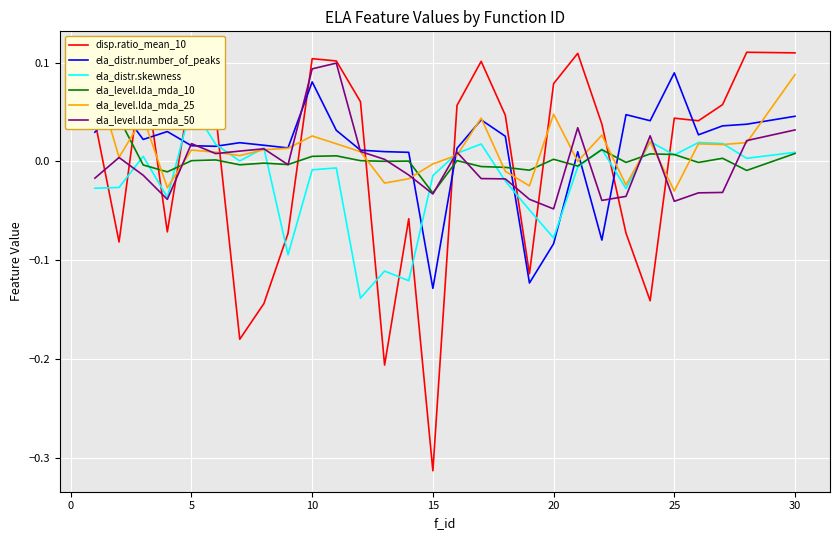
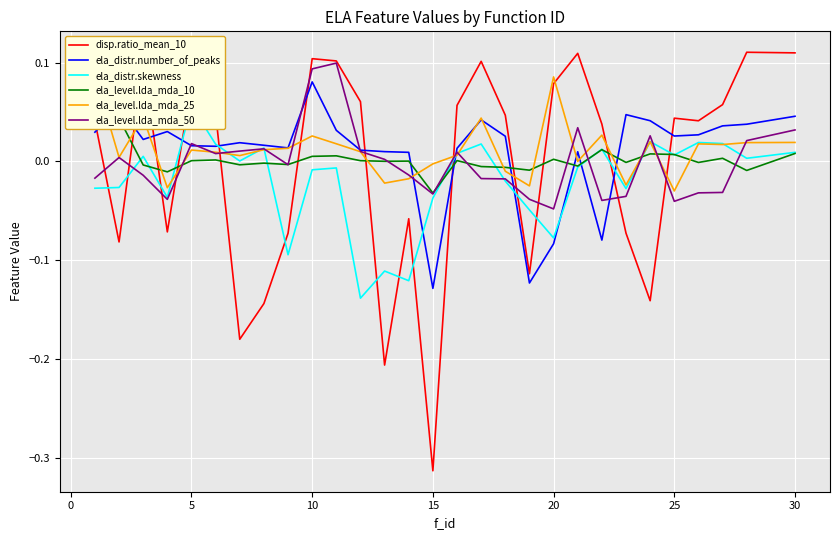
ela_distr.skewness, 15: -0.01 -> -0.04
ela_level.lda_mda_25, 20: 0.05 -> 0.09
ela_distr.number_of_peaks, 25: 0.09 -> 0.03
ela_level.lda_mda_25, 30: 0.09 -> 0.02
